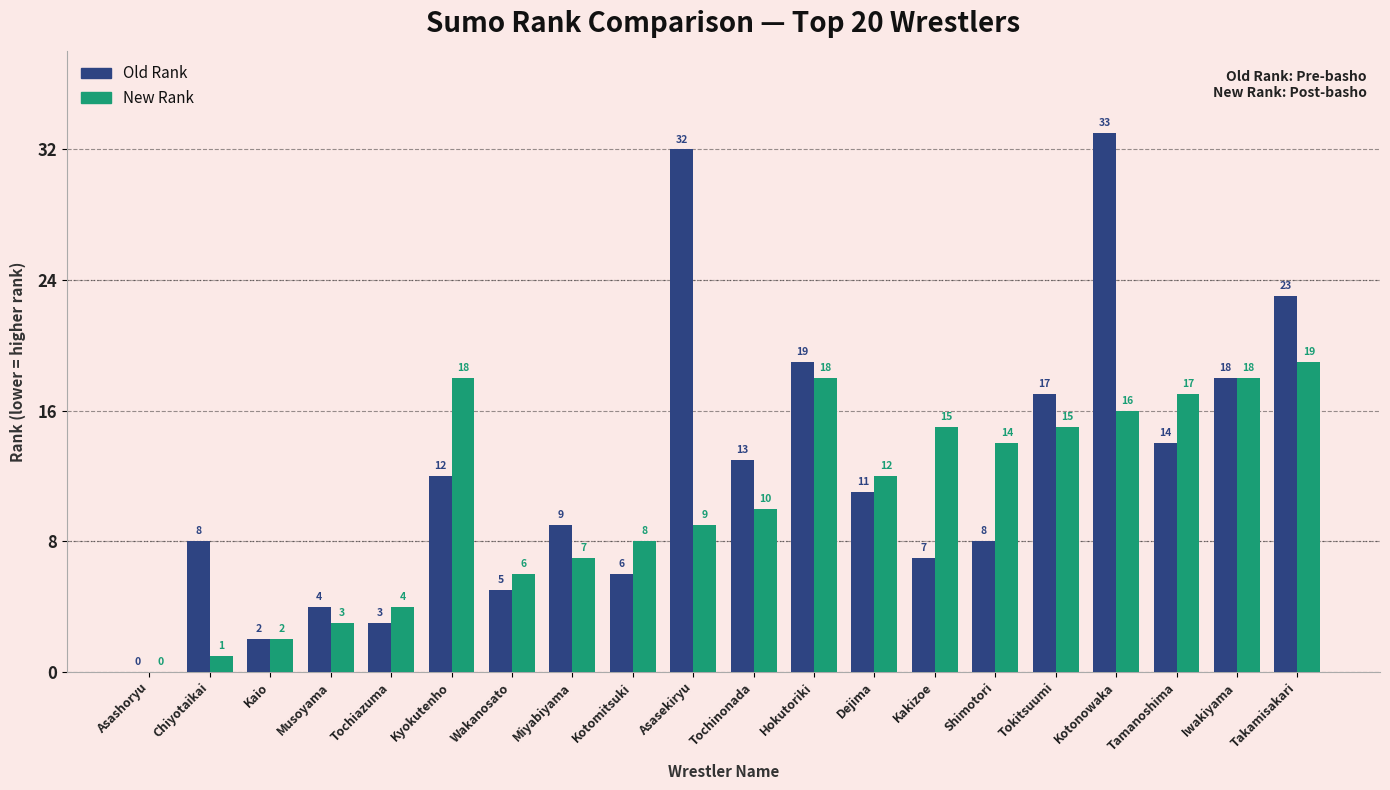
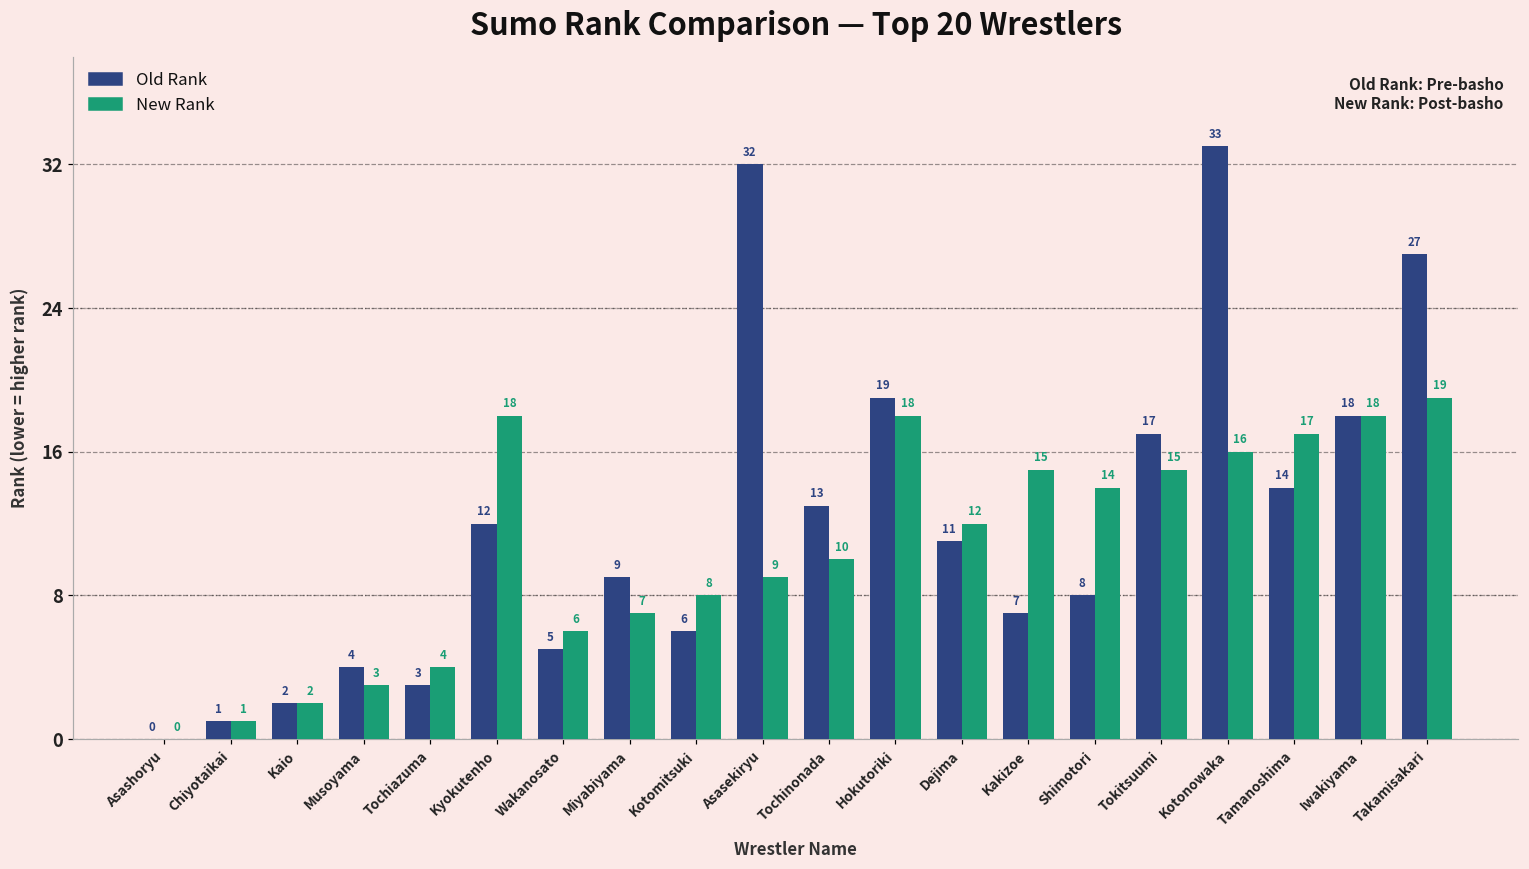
Old Rank, Chiyotaikai: 8 -> 1
Old Rank, Takamisakari: 23 -> 27
